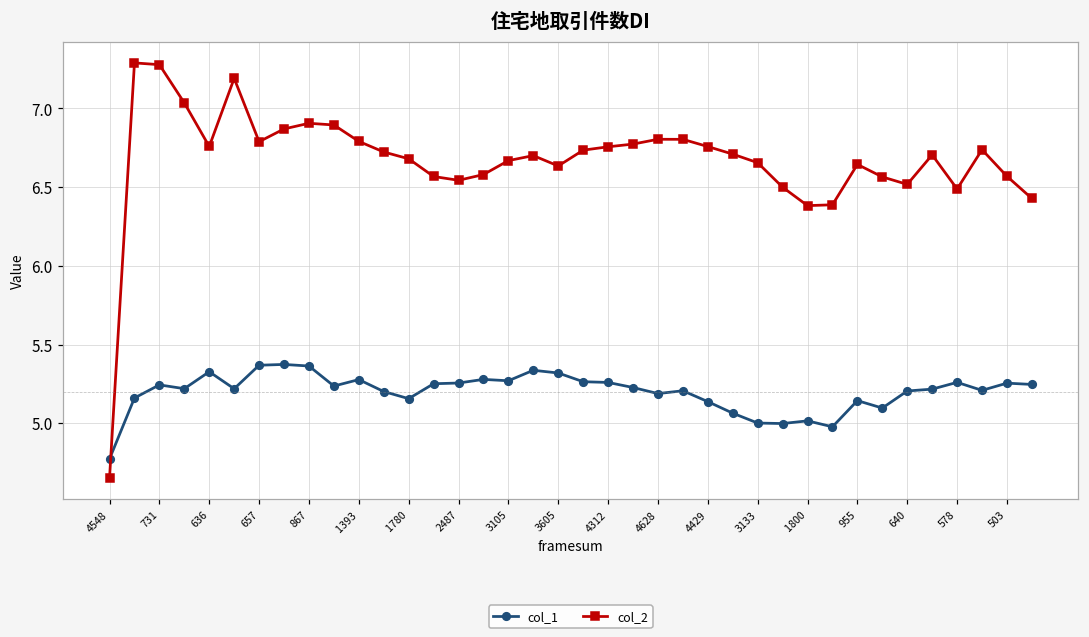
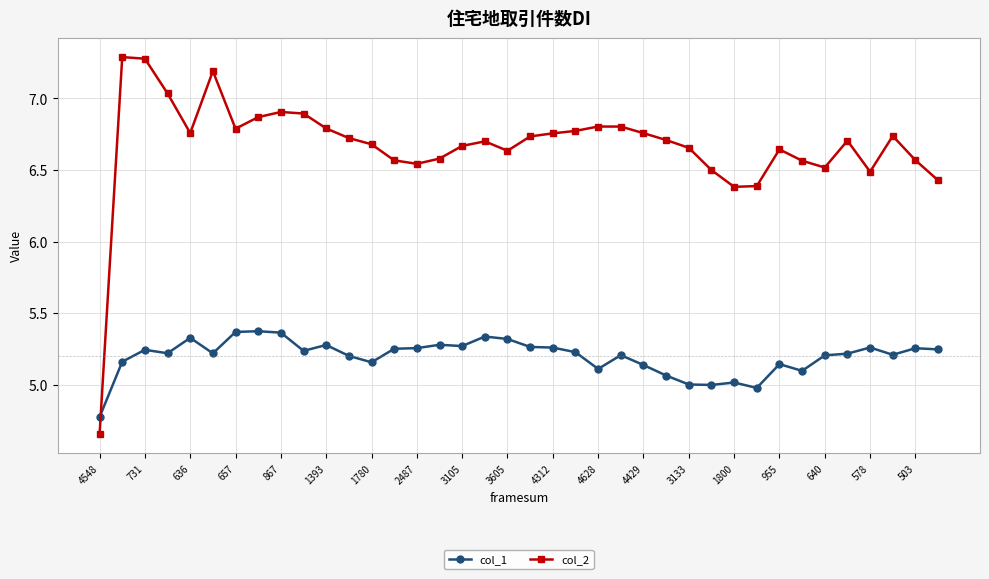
col_1, 4628: 5.19 -> 5.11
